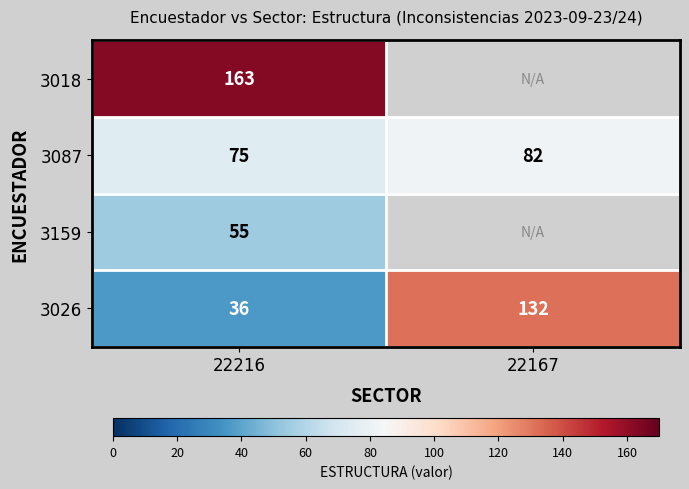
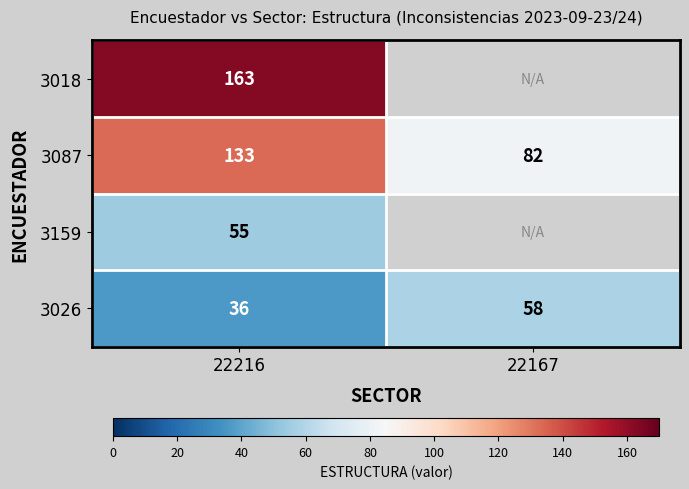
3087, 22216: 75 -> 133
3026, 22167: 132 -> 58
